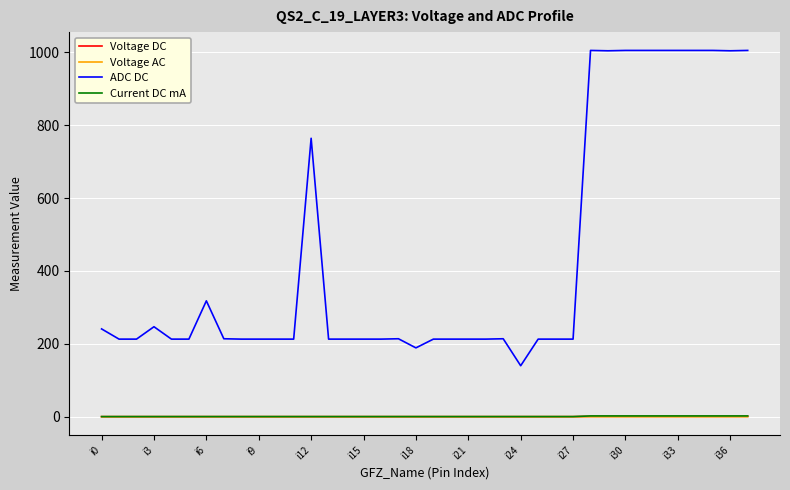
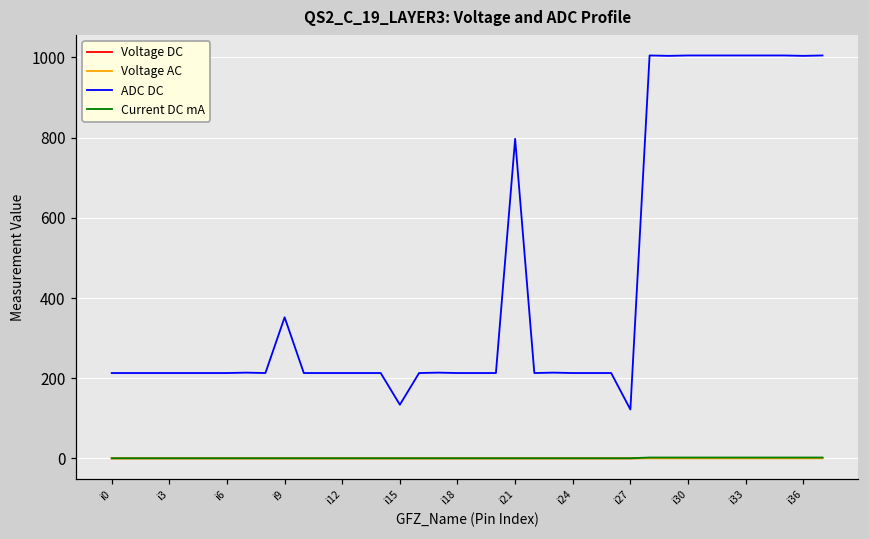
ADC DC, i0: 240 -> 210
ADC DC, i3: 250 -> 210
ADC DC, i6: 320 -> 210
ADC DC, i9: 210 -> 350
ADC DC, i12: 760 -> 210
ADC DC, i15: 210 -> 130
ADC DC, i18: 190 -> 210
ADC DC, i21: 210 -> 800
ADC DC, i24: 140 -> 210
ADC DC, i27: 210 -> 120
